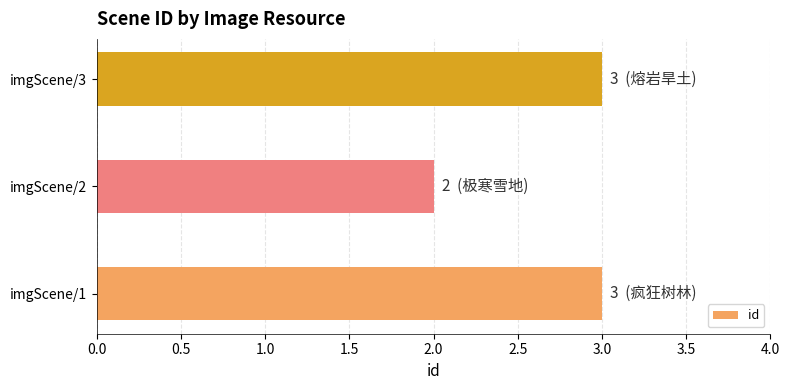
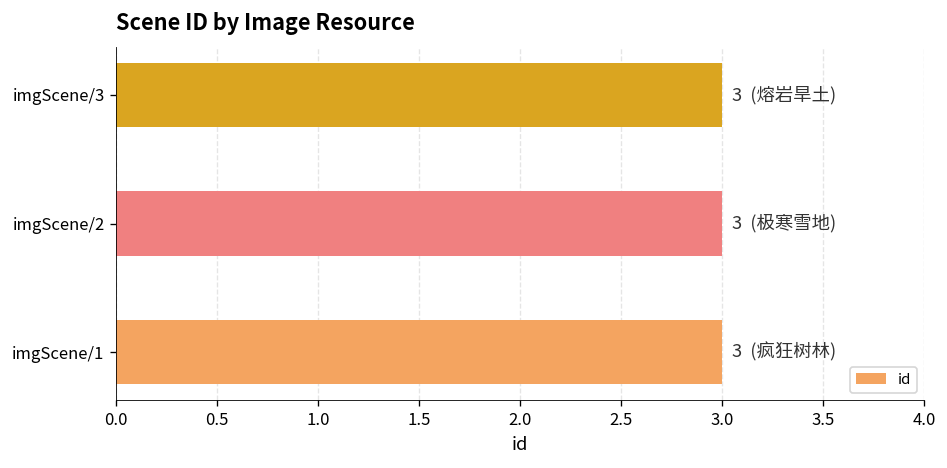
imgScene/2: 2 -> 3
